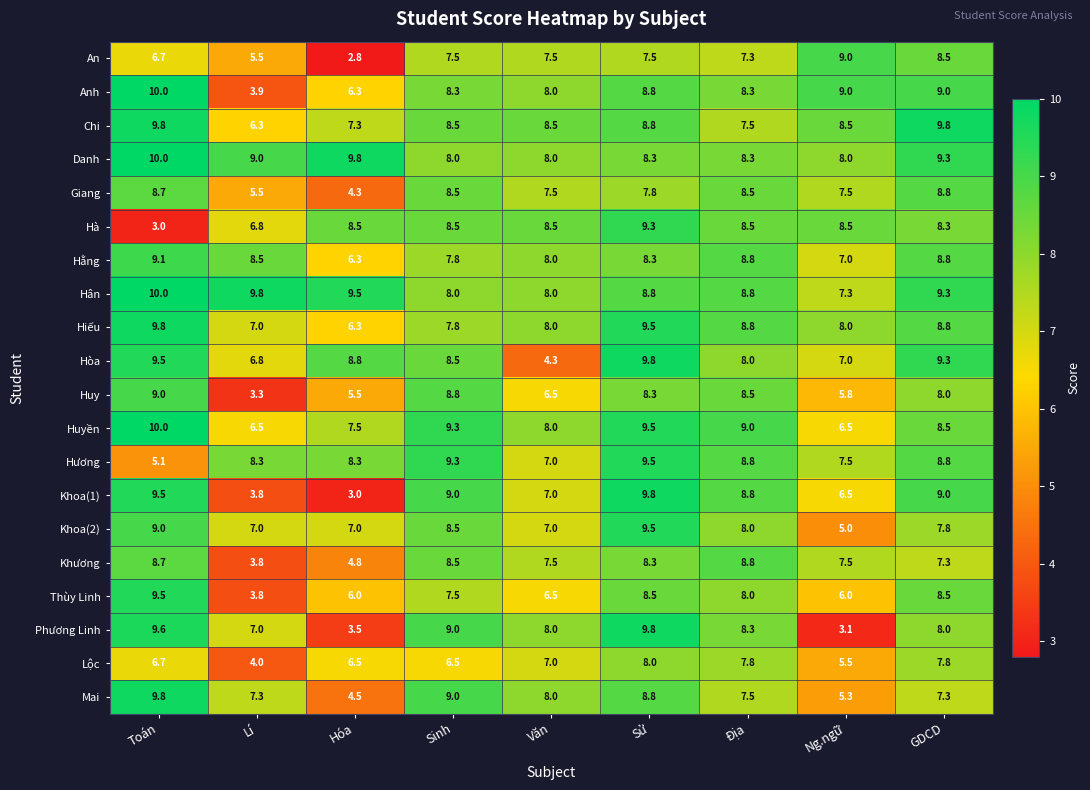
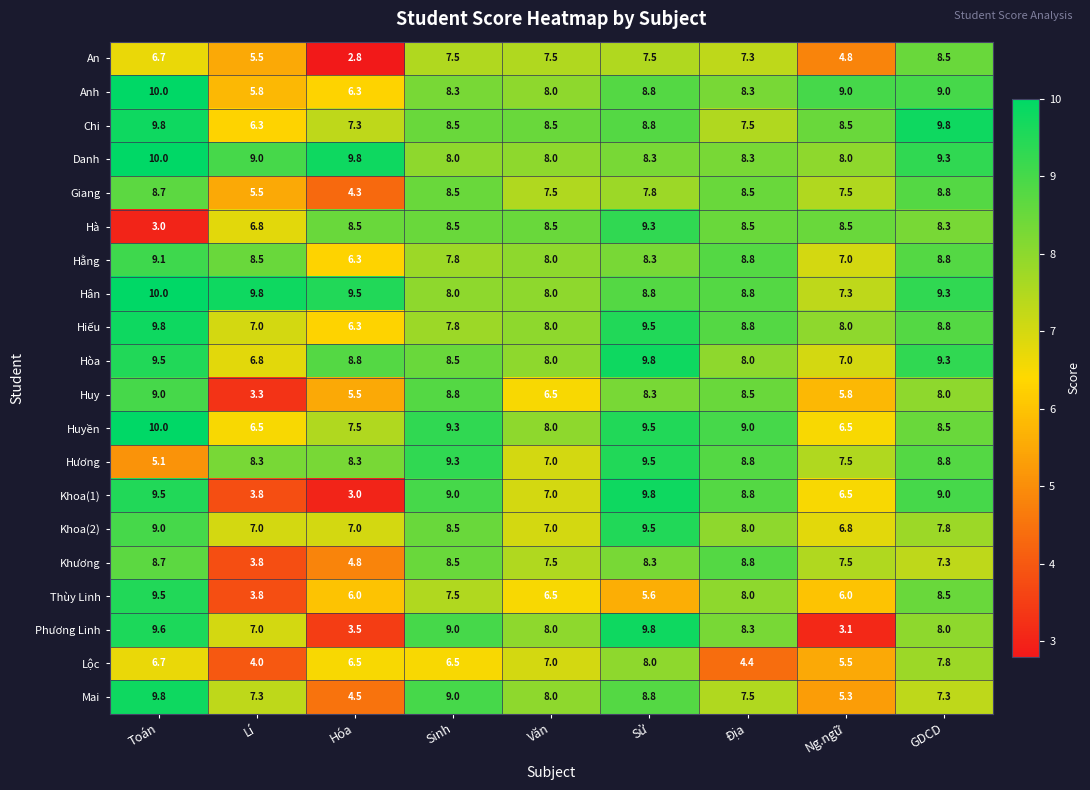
An, Ng.ngữ: 9.0 -> 4.8
Anh, Lí: 3.9 -> 5.8
Hòa, Văn: 4.3 -> 8.0
Khoa(2), Ng.ngữ: 5.0 -> 6.8
Thùy Linh, Sử: 8.5 -> 5.6
Lộc, Địa: 7.8 -> 4.4
